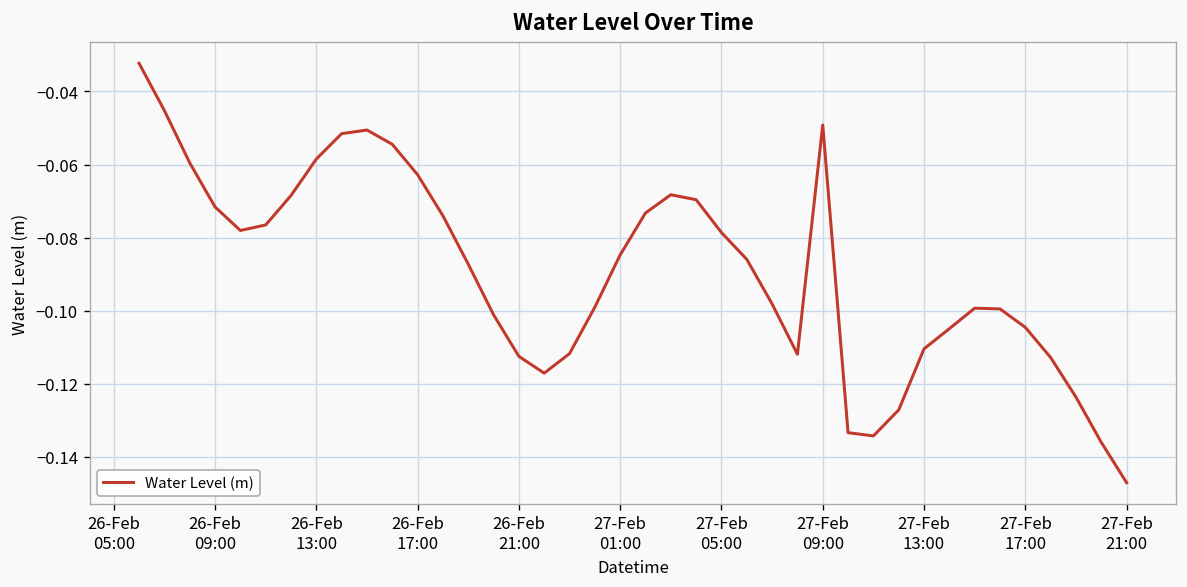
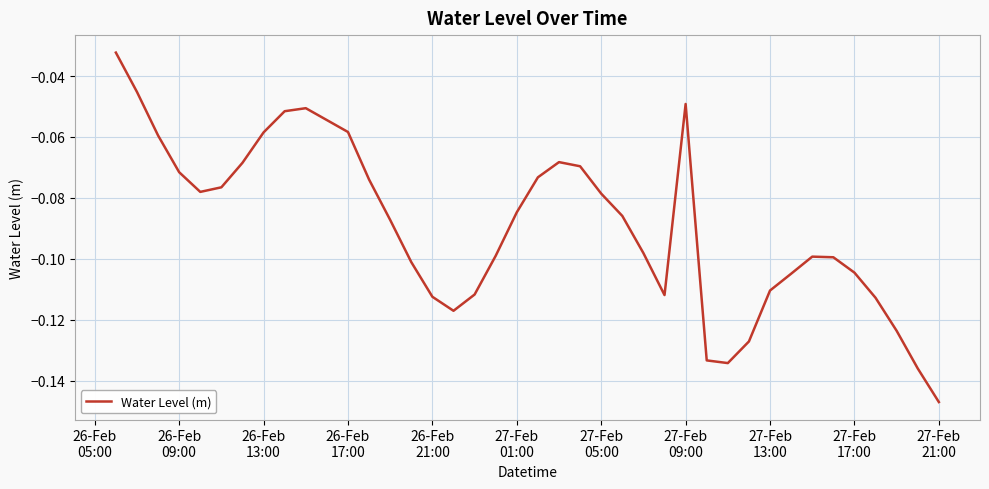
26-Feb 17:00: -0.063 -> -0.058
